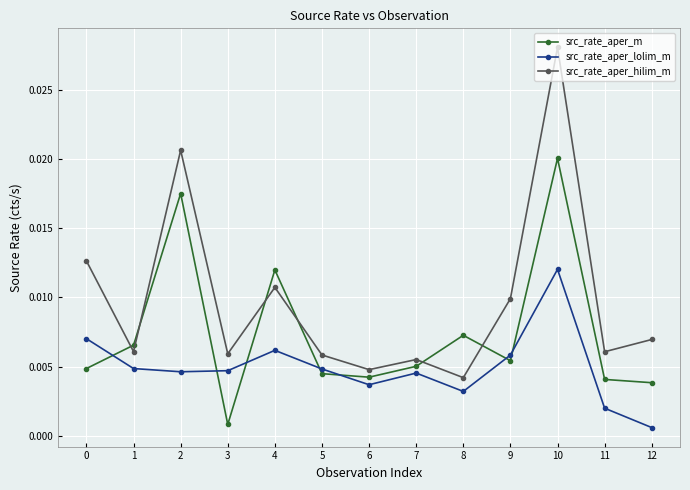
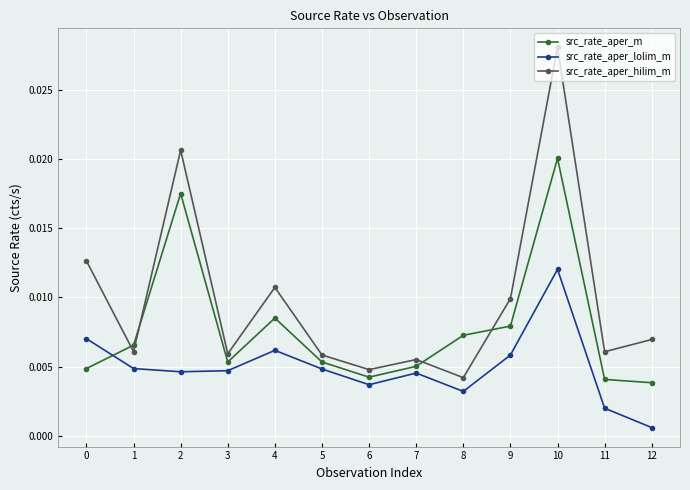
src_rate_aper_m, 3: 0.0008 -> 0.0053
src_rate_aper_m, 4: 0.0120 -> 0.0085
src_rate_aper_m, 5: 0.0045 -> 0.0053
src_rate_aper_m, 9: 0.0054 -> 0.0079
